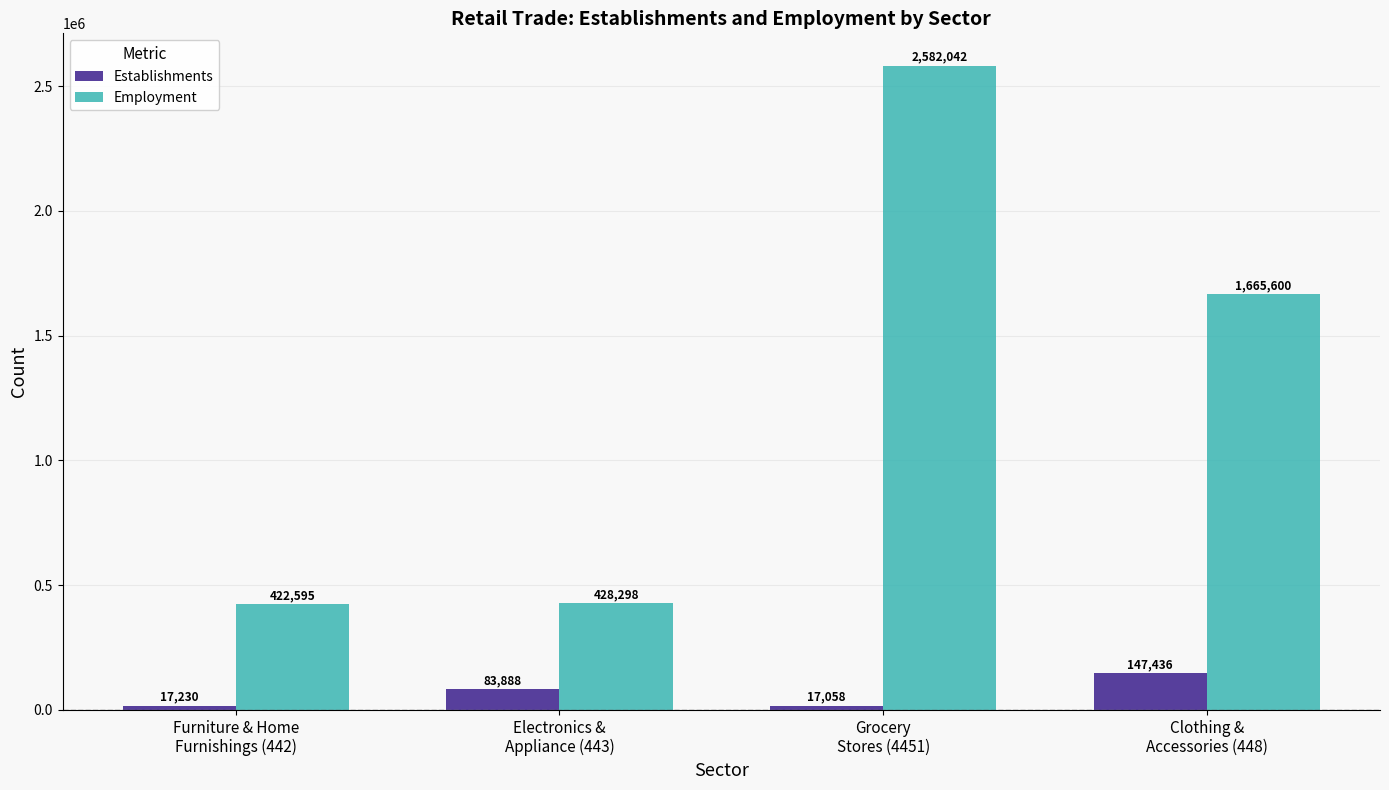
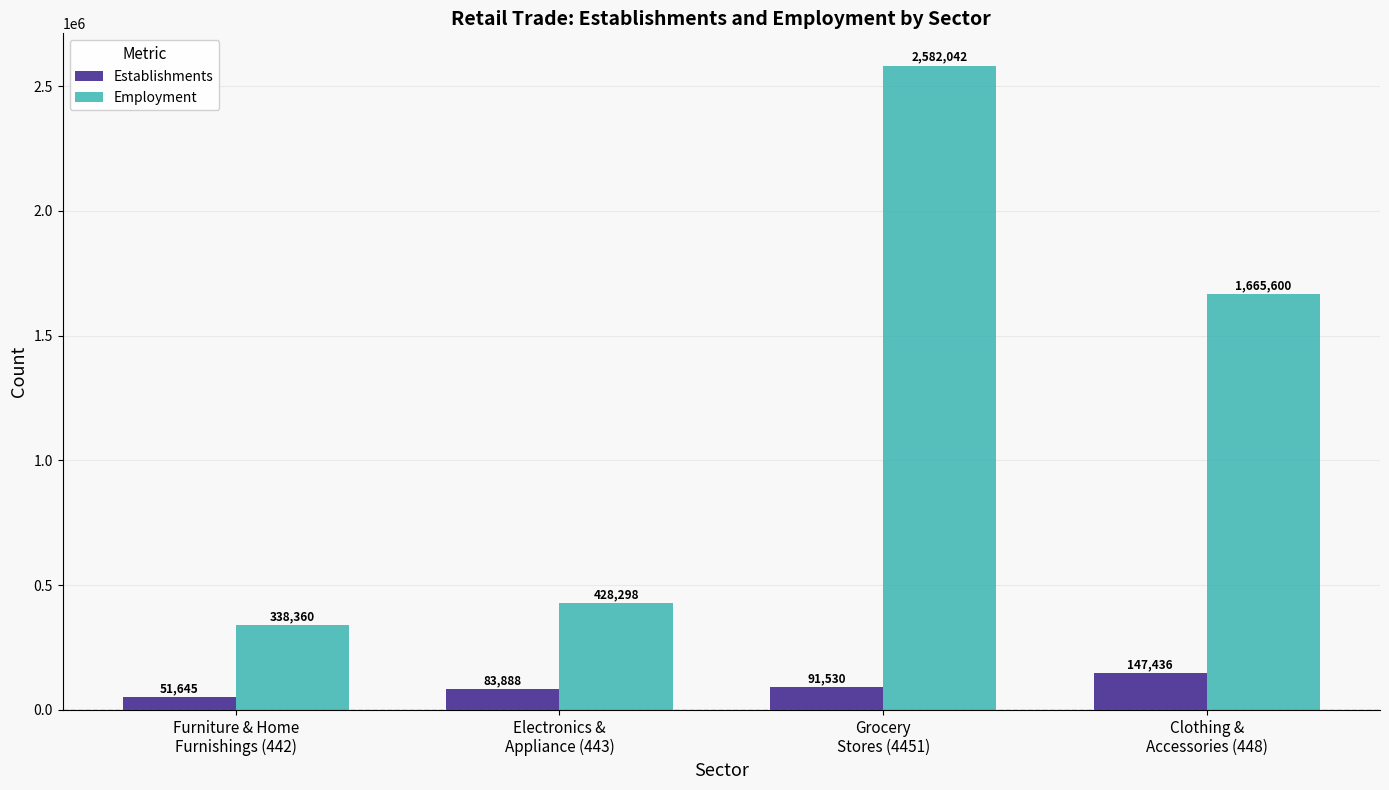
Establishments, Furniture & Home Furnishings (442): 17,230 -> 51,645
Employment, Furniture & Home Furnishings (442): 422,595 -> 338,360
Establishments, Grocery Stores (4451): 17,058 -> 91,530
